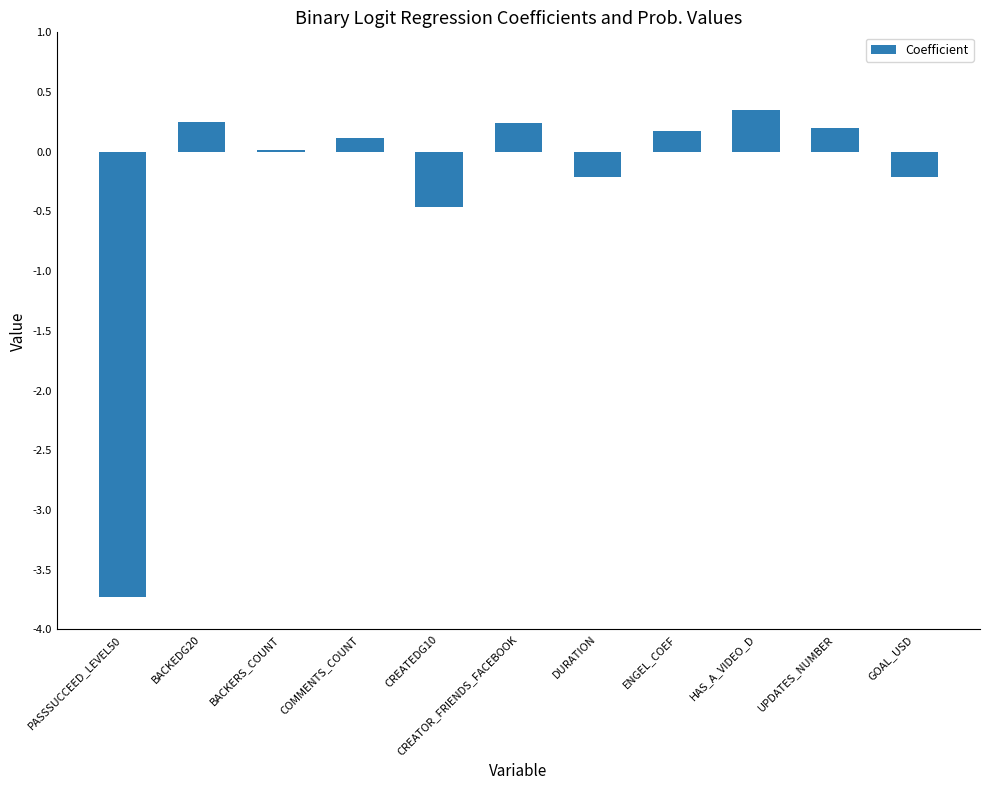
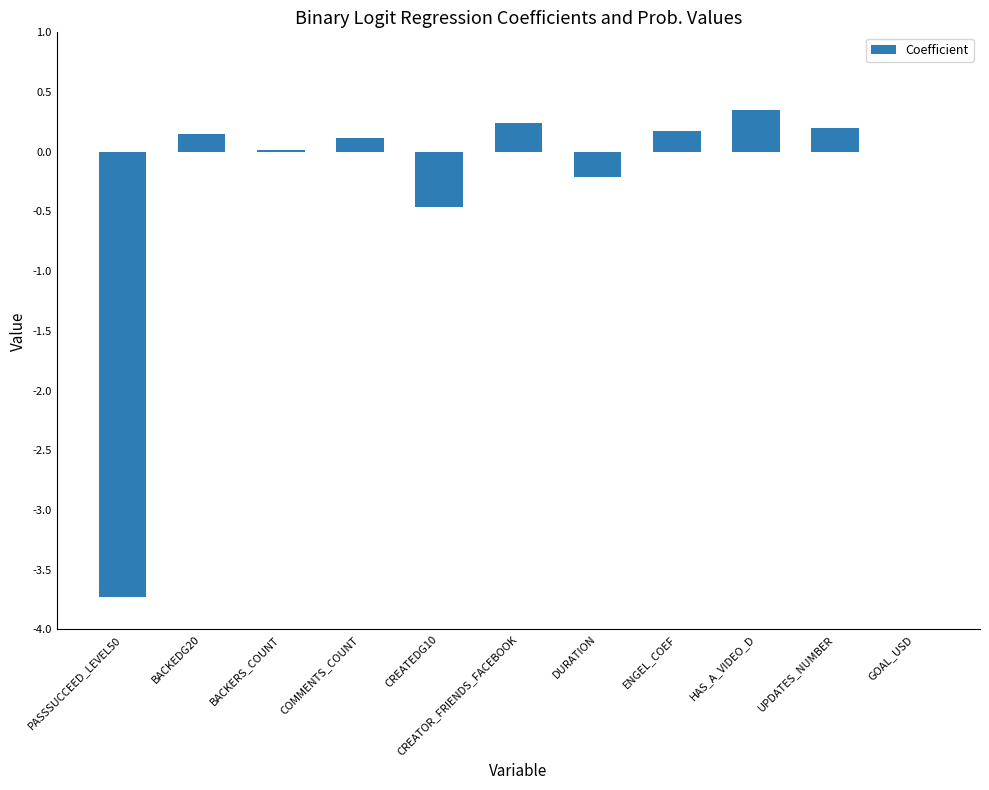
BACKEDG20: 0.25 -> 0.15
GOAL_USD: -0.21 -> 0.00
